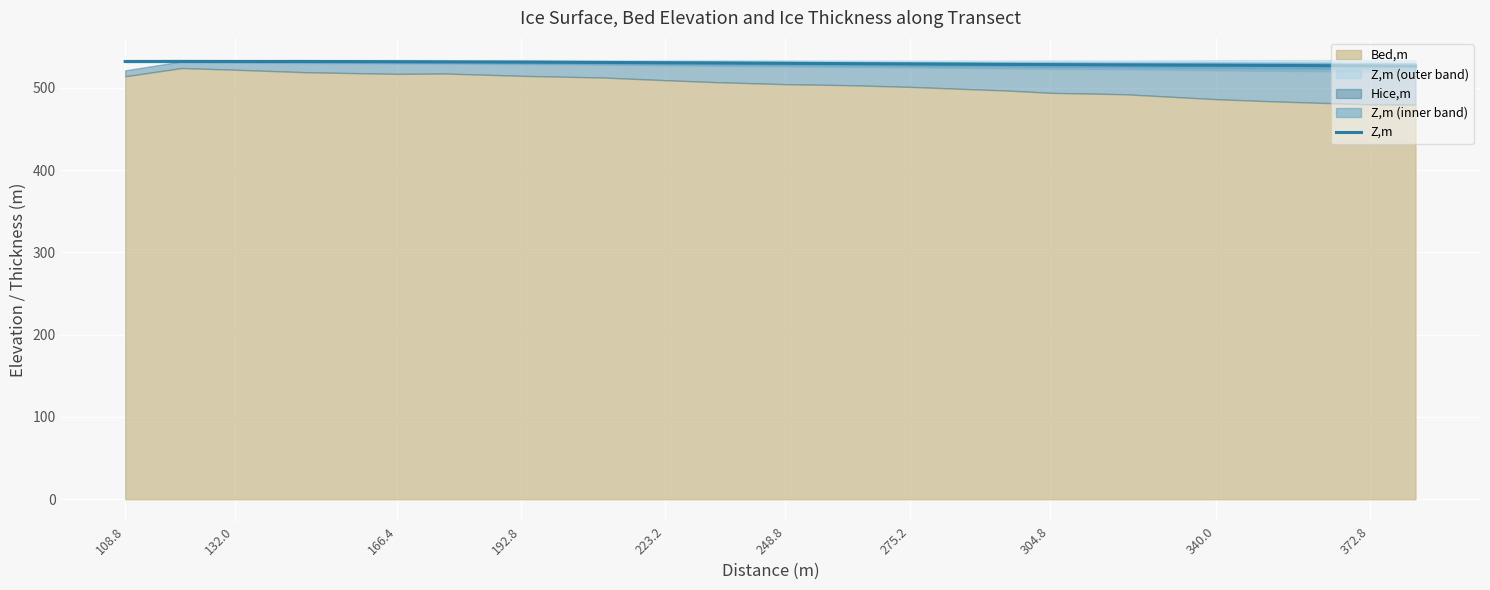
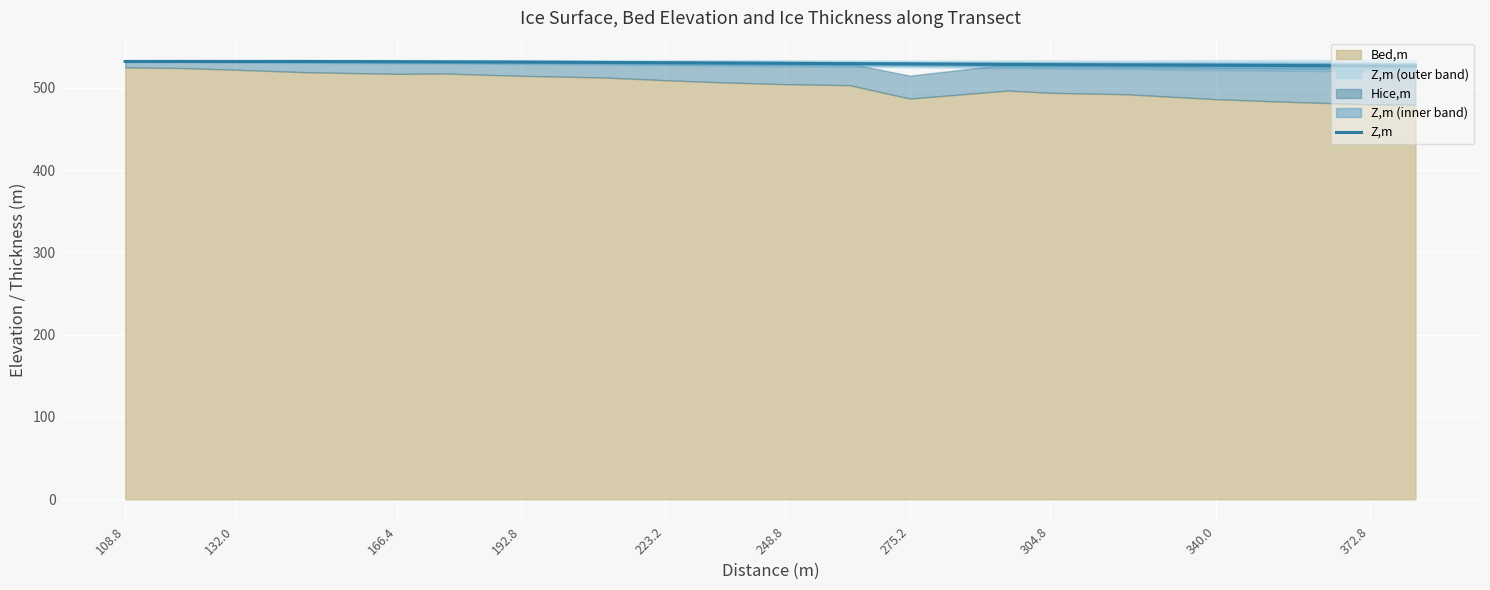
Bed,m, 108.8: 510 -> 530
Bed,m, 275.2: 500 -> 490
